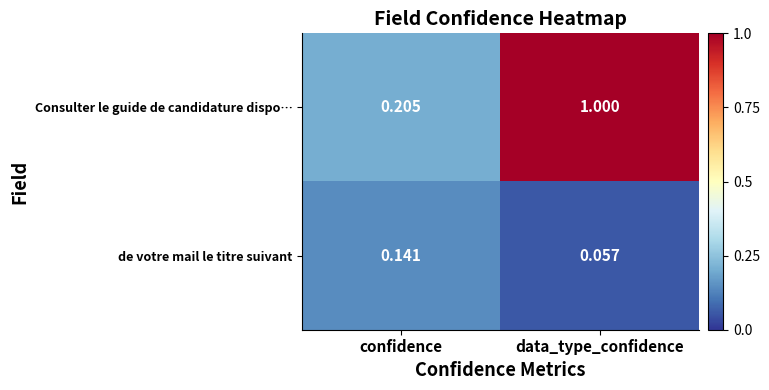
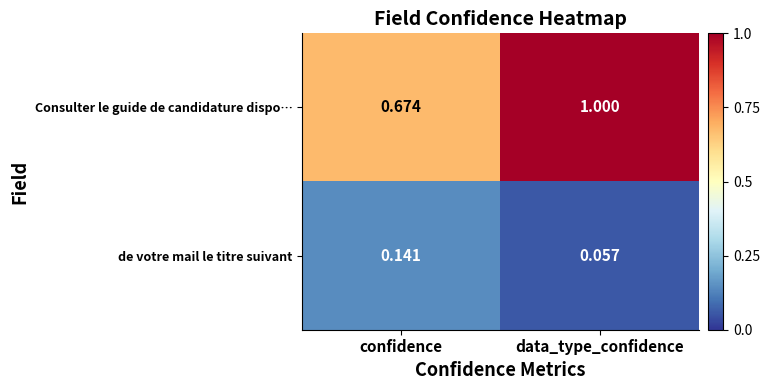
Consulter le guide de candidature dispo…, confidence: 0.205 -> 0.674
